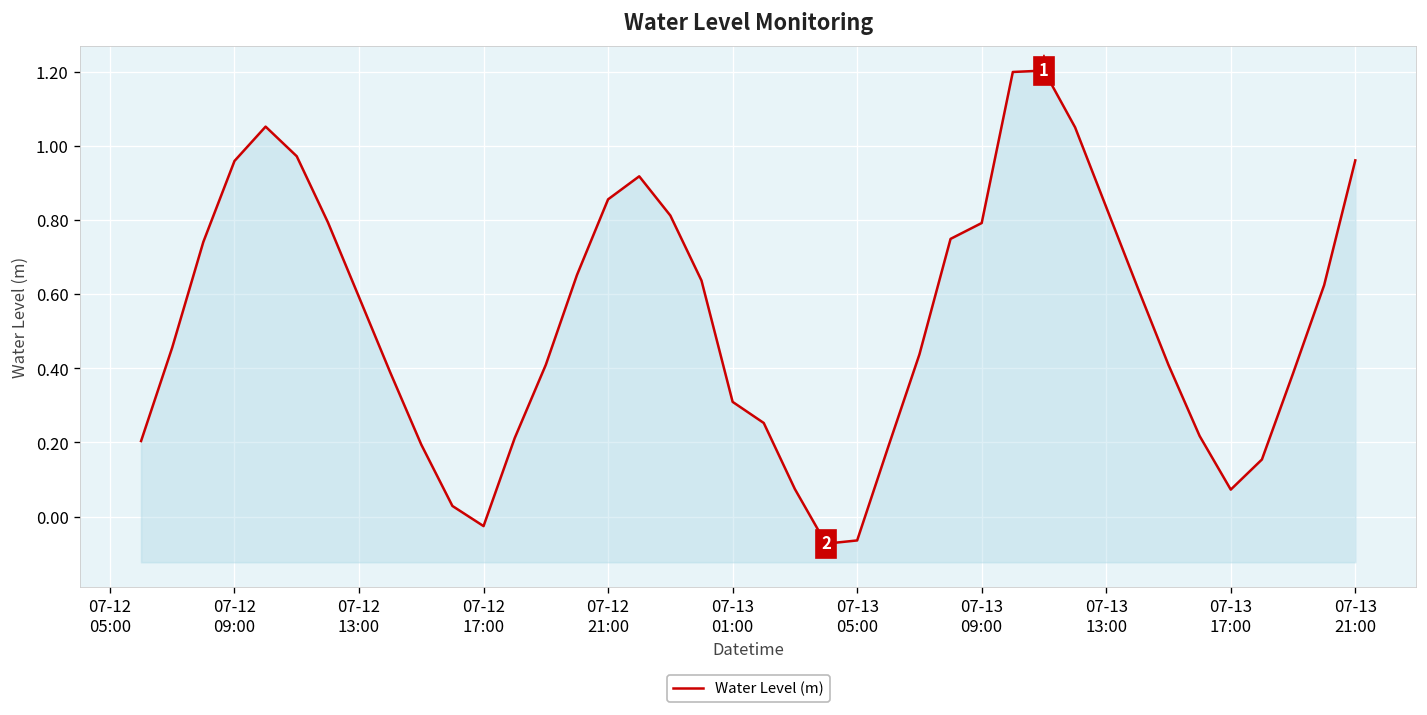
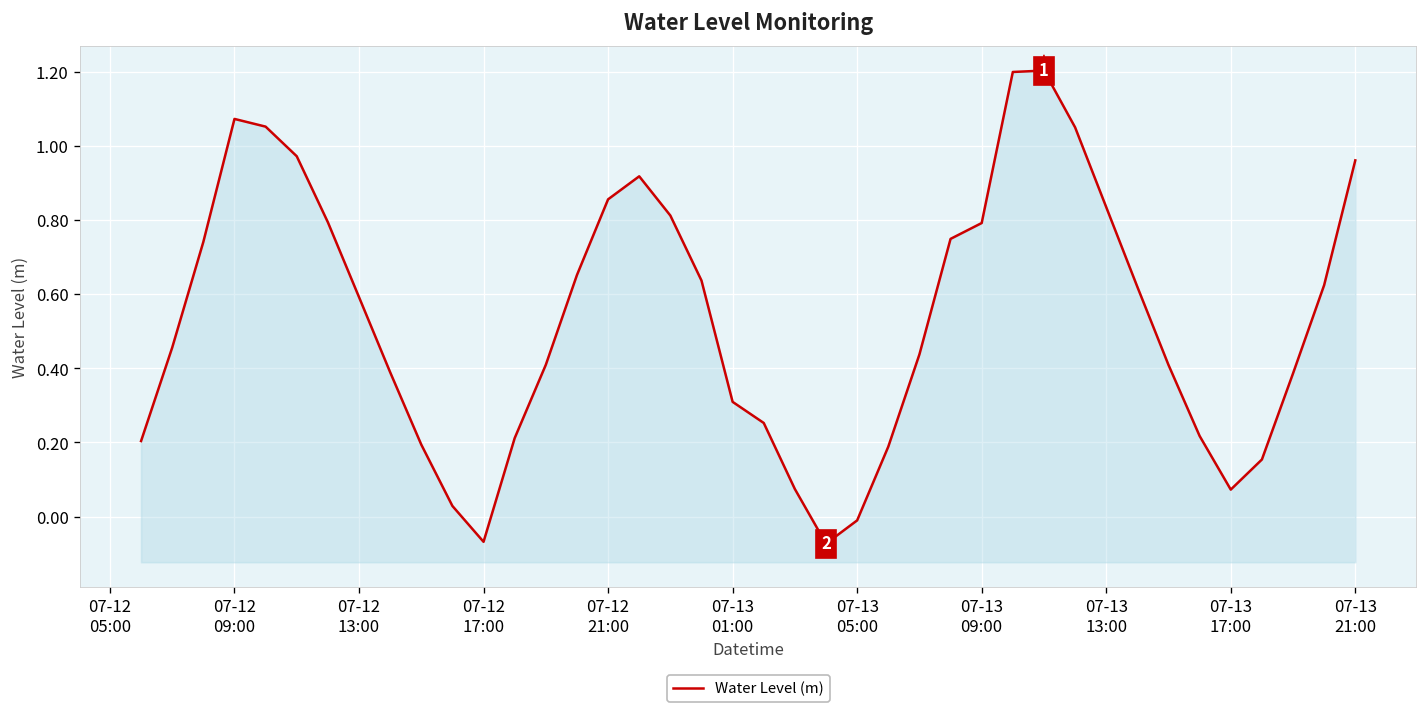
07-12 09:00: 0.96 -> 1.07
07-12 17:00: -0.03 -> -0.07
07-13 05:00: -0.06 -> -0.01
